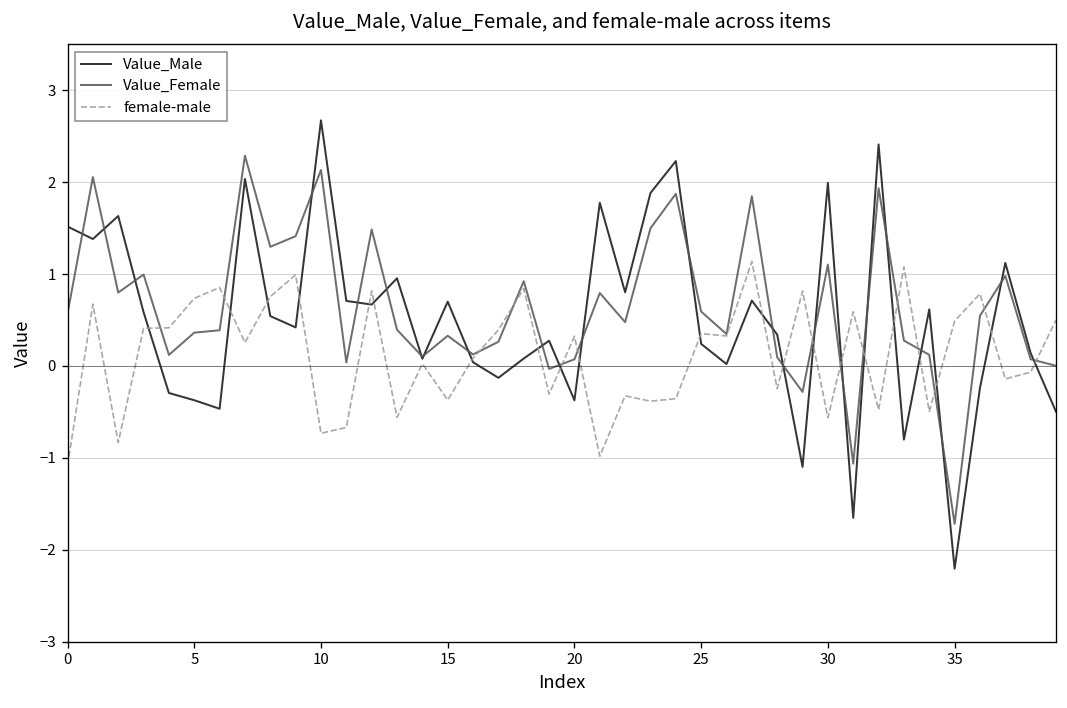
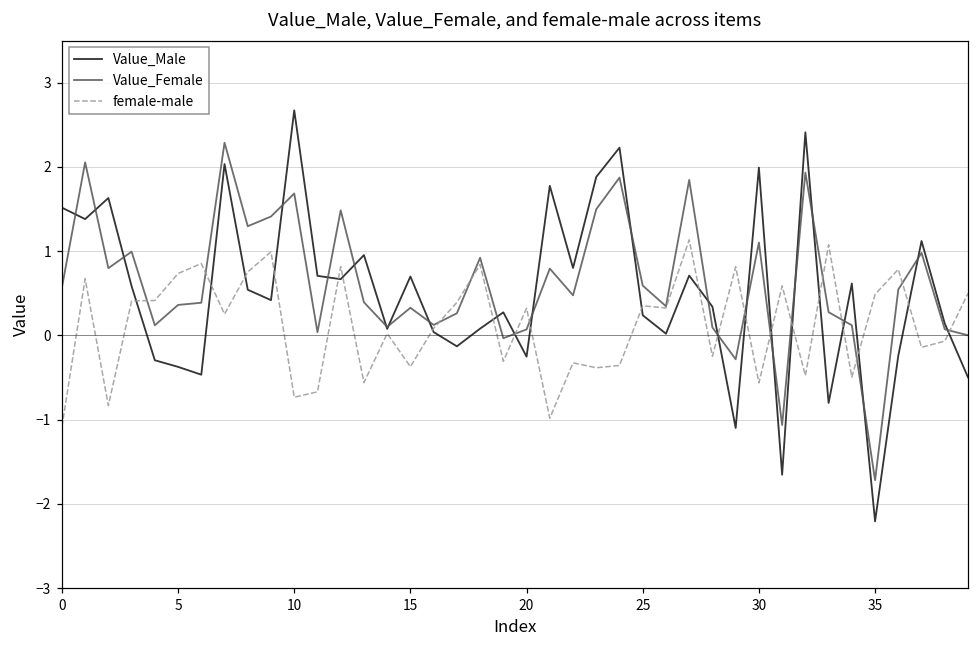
Value_Female, 10: 2.1 -> 1.7
Value_Male, 20: -0.4 -> -0.3
